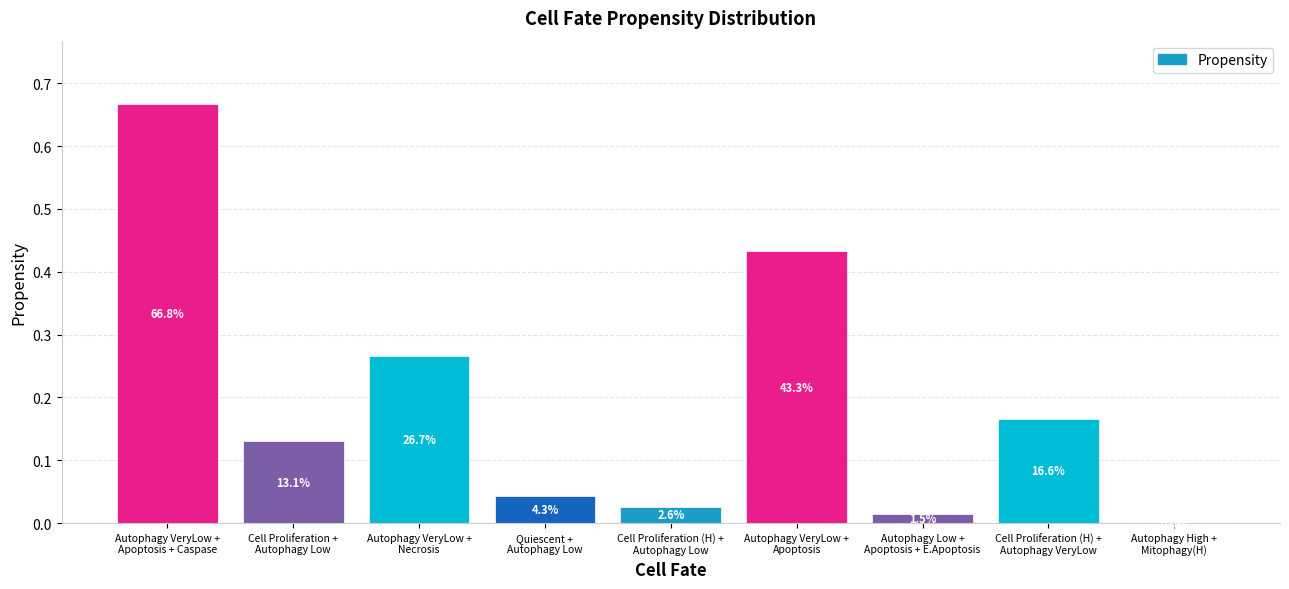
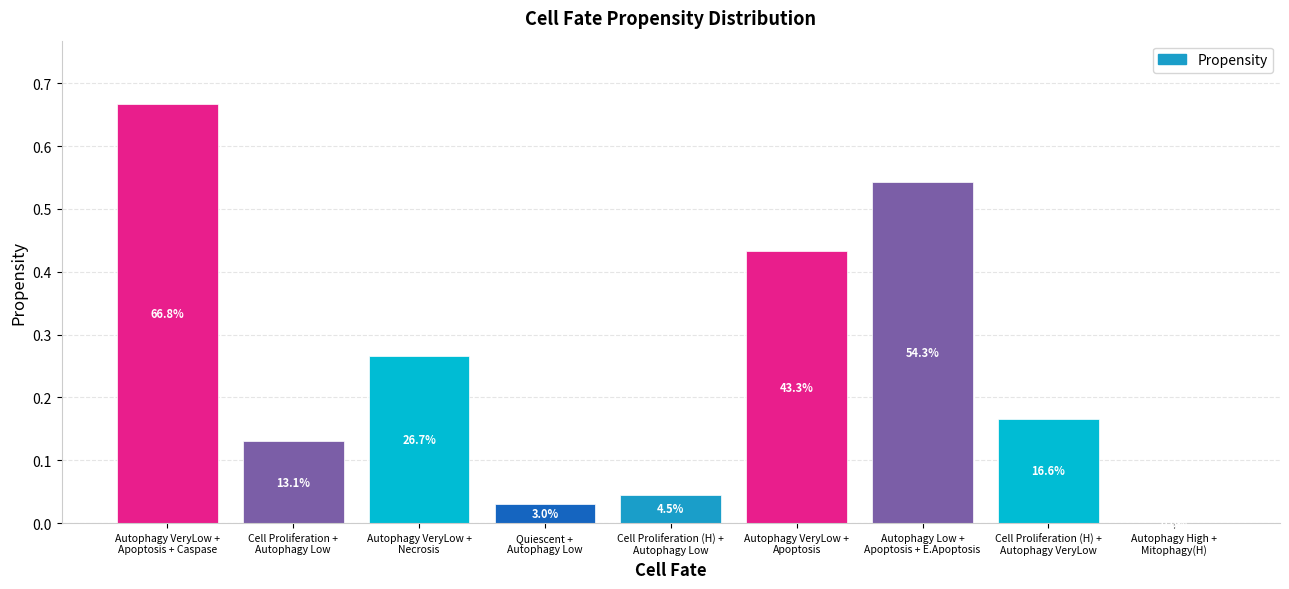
Quiescent + Autophagy Low: 4.3% -> 3.0%
Cell Proliferation (H) + Autophagy Low: 2.6% -> 4.5%
Autophagy Low + Apoptosis + E.Apoptosis: 1.5% -> 54.3%
